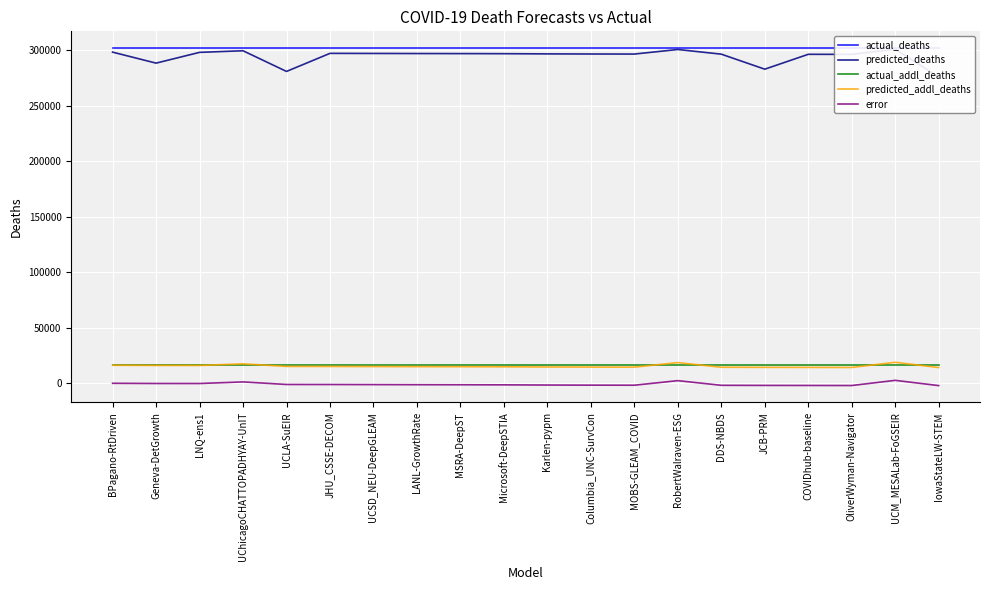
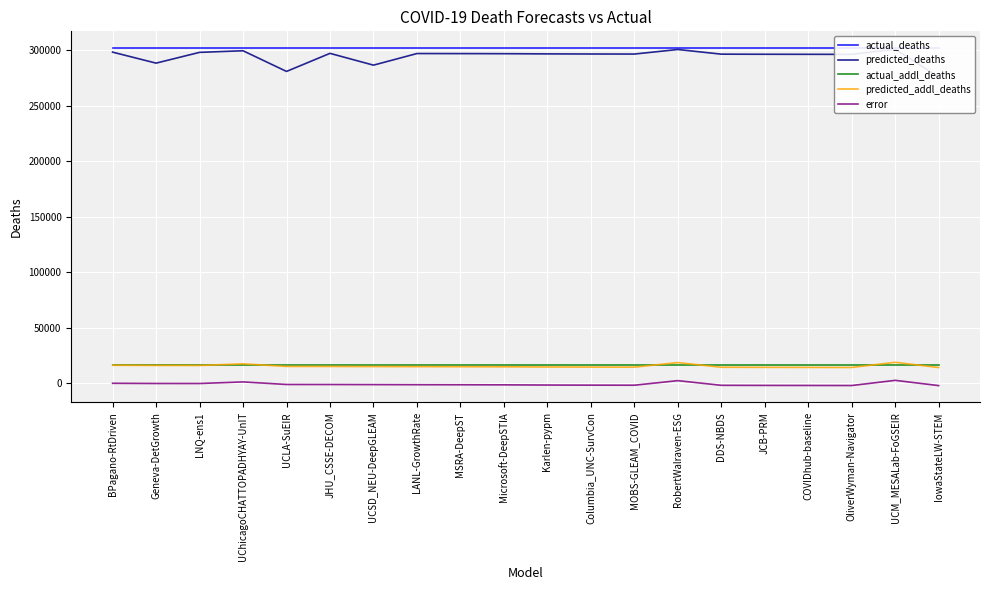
predicted_deaths, UCSD_NEU-DeepGLEAM: 297000 -> 287000
predicted_deaths, JCB-PRM: 283000 -> 296000
